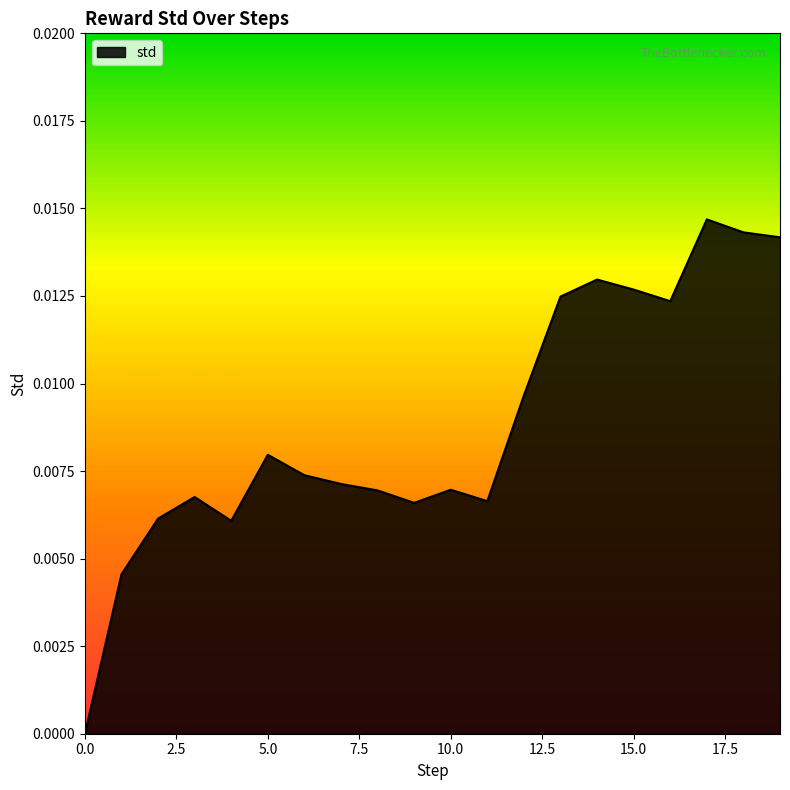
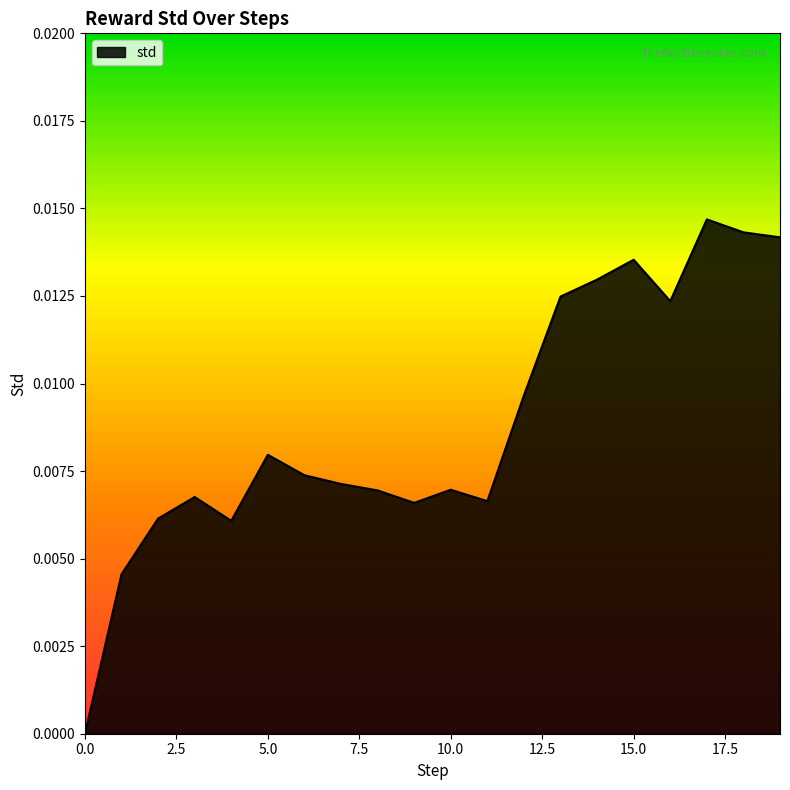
15.0: 0.0127 -> 0.0135
